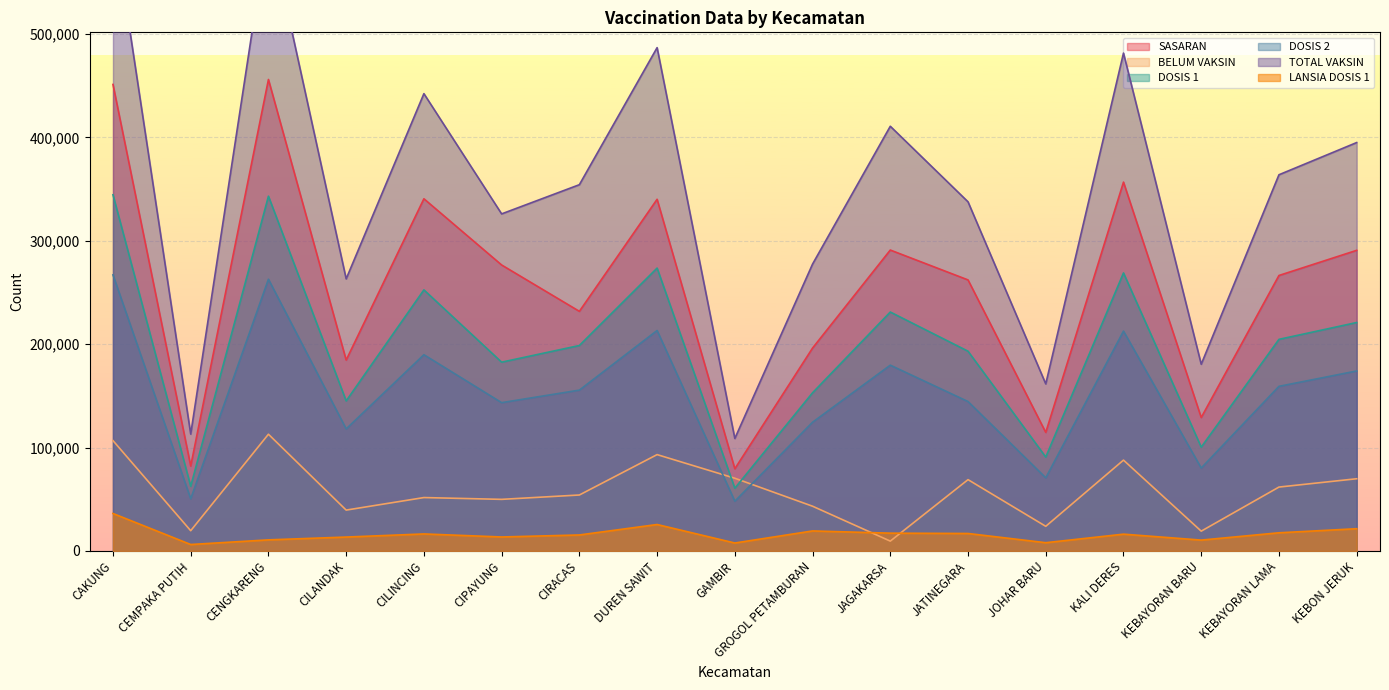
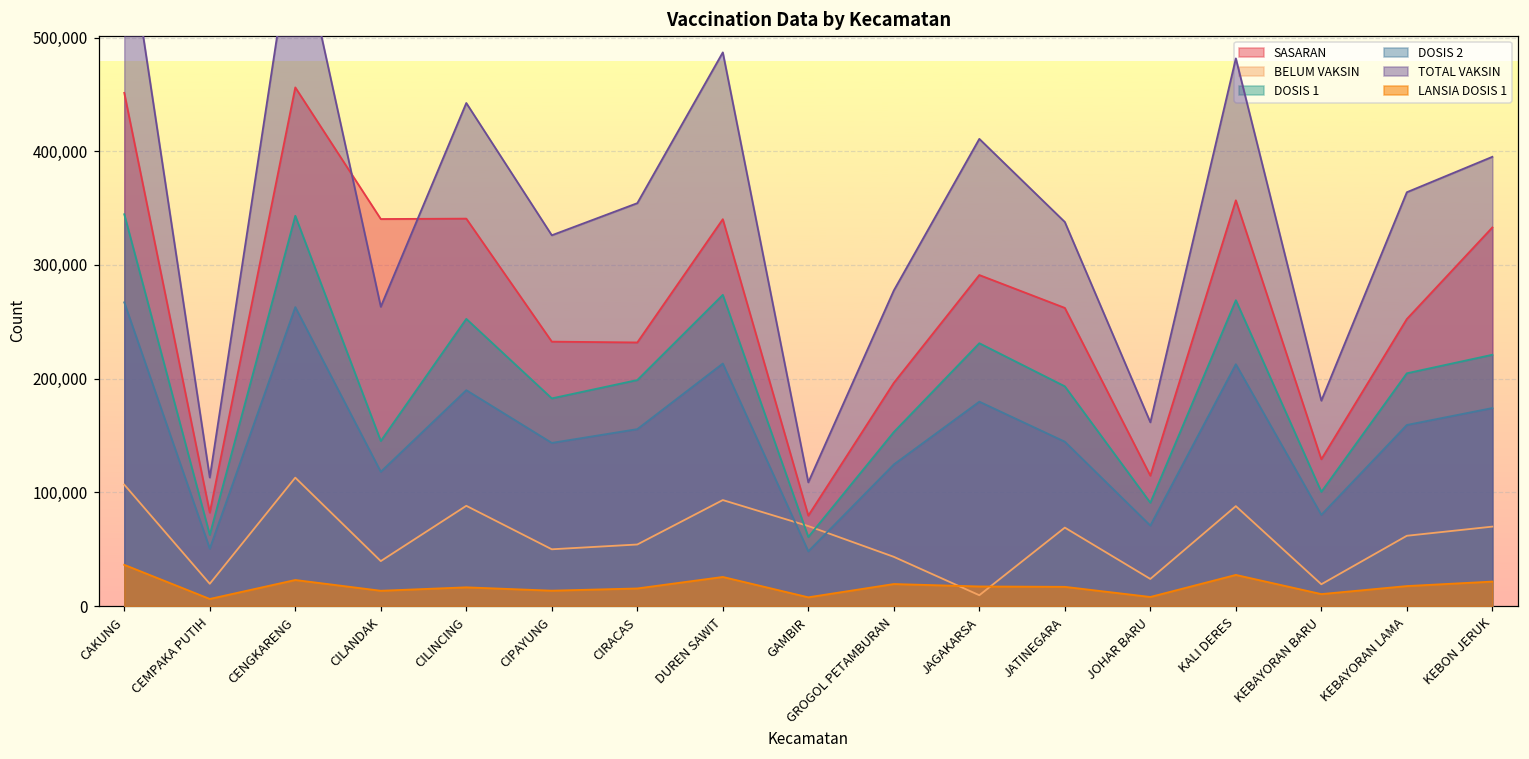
LANSIA DOSIS 1, CENGKARENG: 11,000 -> 23,000
SASARAN, CILANDAK: 185,000 -> 340,000
BELUM VAKSIN, CILINCING: 52,000 -> 88,000
SASARAN, CIPAYUNG: 277,000 -> 233,000
LANSIA DOSIS 1, KALI DERES: 16,000 -> 27,000
SASARAN, KEBAYORAN LAMA: 266,000 -> 252,000
SASARAN, KEBON JERUK: 291,000 -> 333,000
